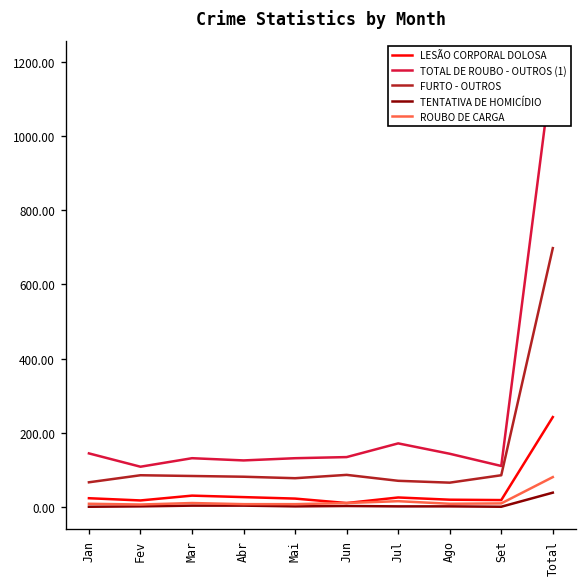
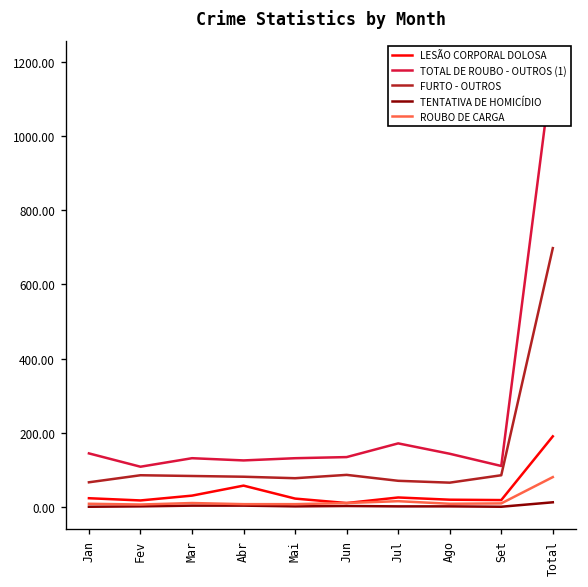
LESÃO CORPORAL DOLOSA, Abr: 30 -> 60
LESÃO CORPORAL DOLOSA, Total: 240 -> 190
TENTATIVA DE HOMICÍDIO, Total: 40 -> 10
